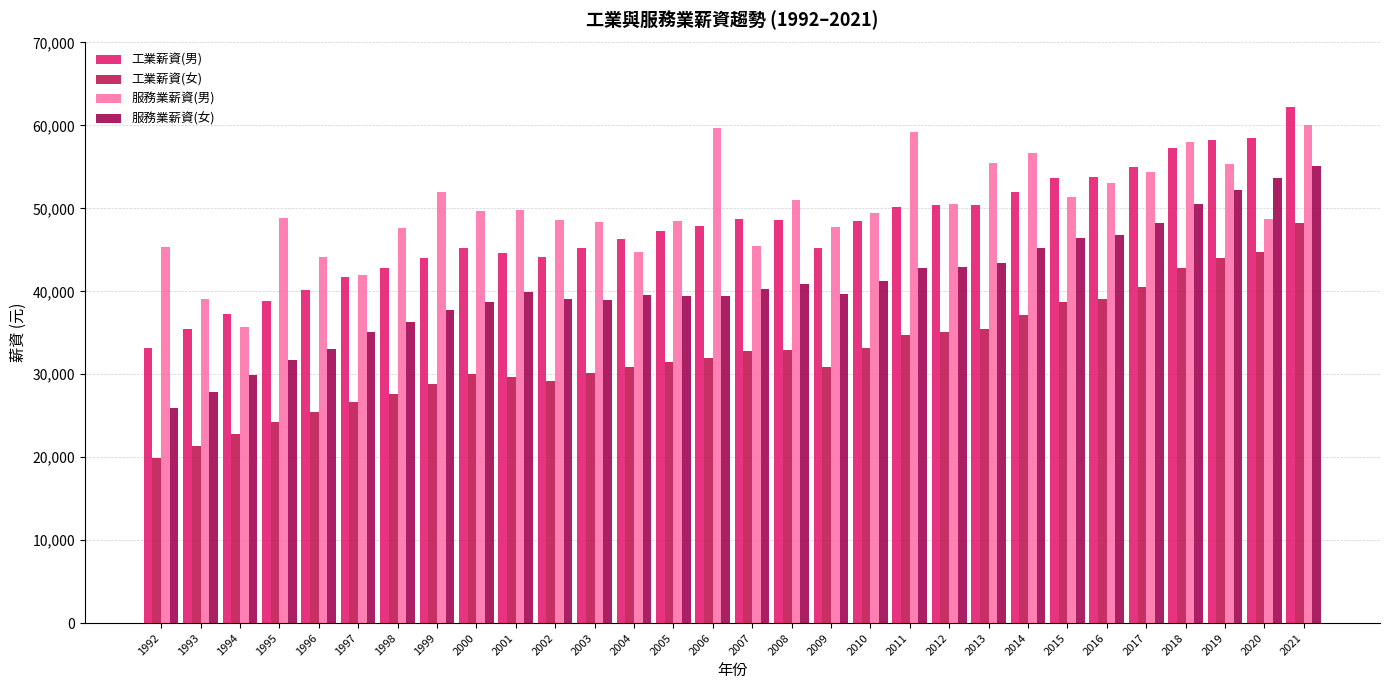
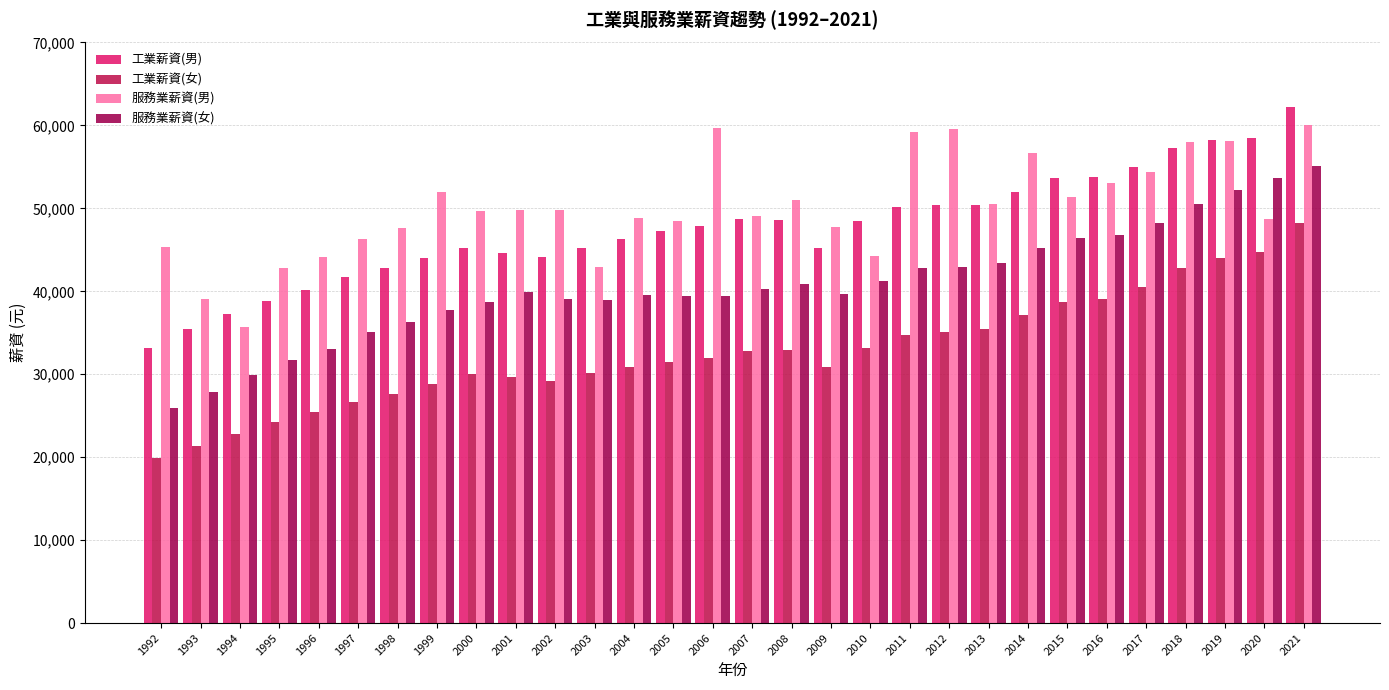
服務業薪資(男), 1995: 49,000 -> 43,000
服務業薪資(男), 1997: 42,000 -> 46,000
服務業薪資(男), 2002: 49,000 -> 50,000
服務業薪資(男), 2003: 48,000 -> 43,000
服務業薪資(男), 2004: 45,000 -> 49,000
服務業薪資(男), 2007: 45,000 -> 49,000
服務業薪資(男), 2010: 49,000 -> 44,000
服務業薪資(男), 2012: 51,000 -> 60,000
服務業薪資(男), 2013: 55,000 -> 51,000
服務業薪資(男), 2019: 55,000 -> 58,000
